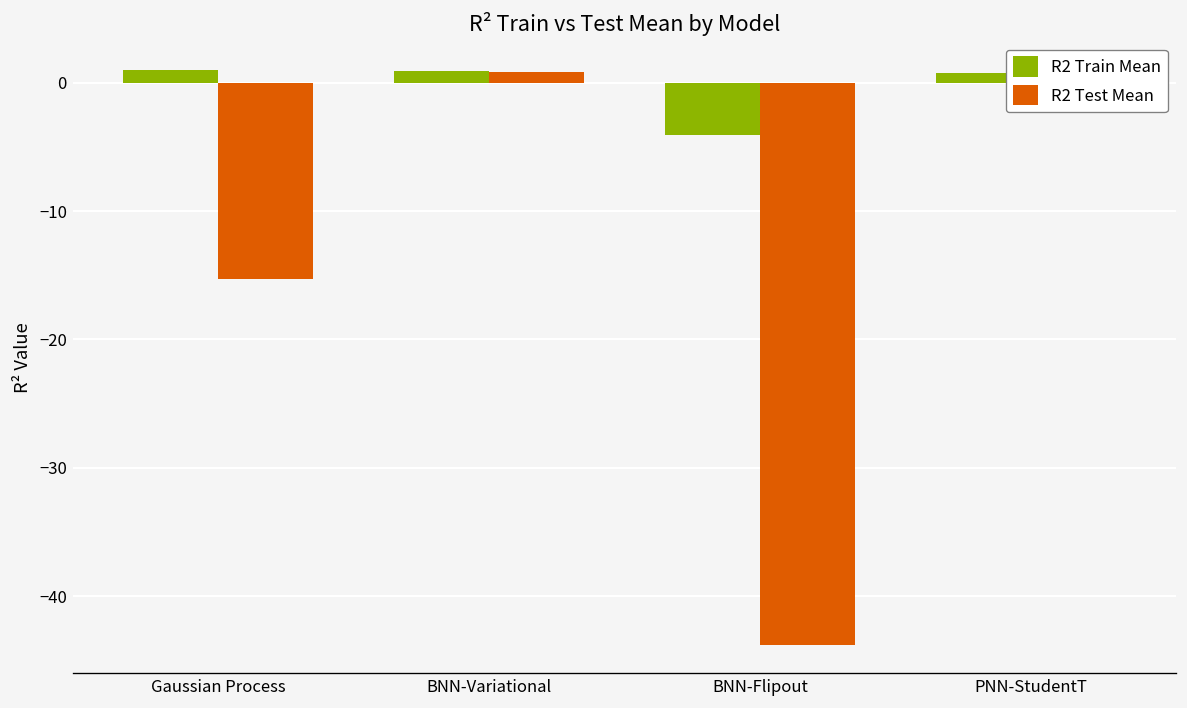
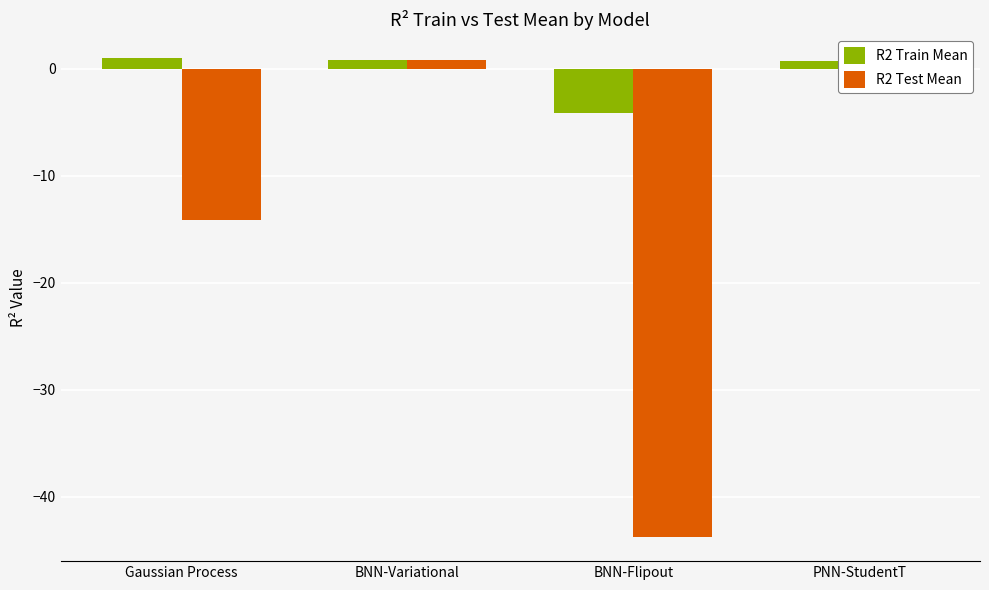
R2 Test Mean, Gaussian Process: -15.3 -> -14.1
